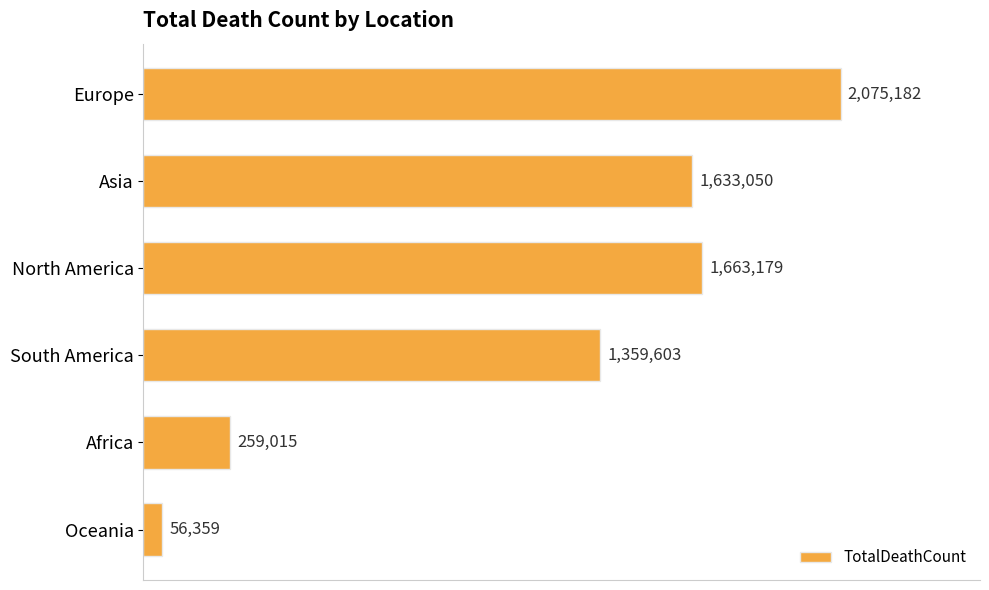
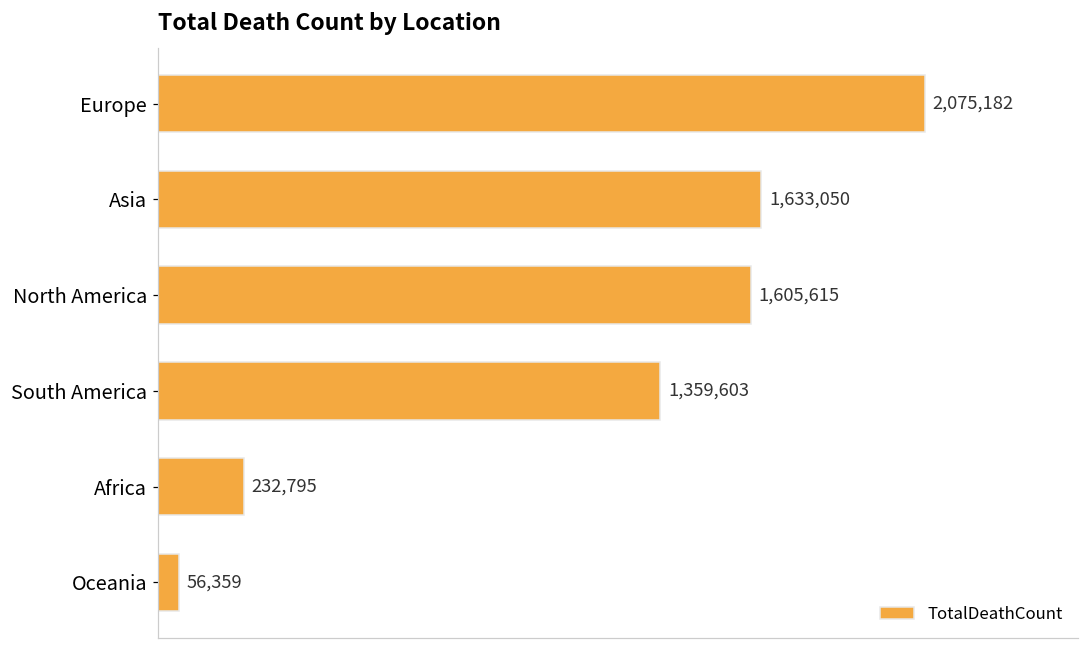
North America: 1,663,179 -> 1,605,615
Africa: 259,015 -> 232,795
